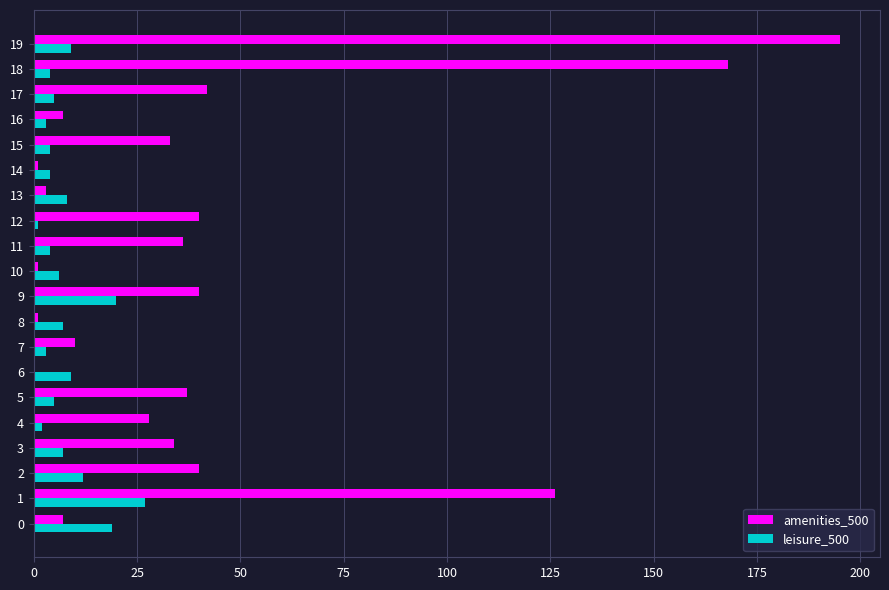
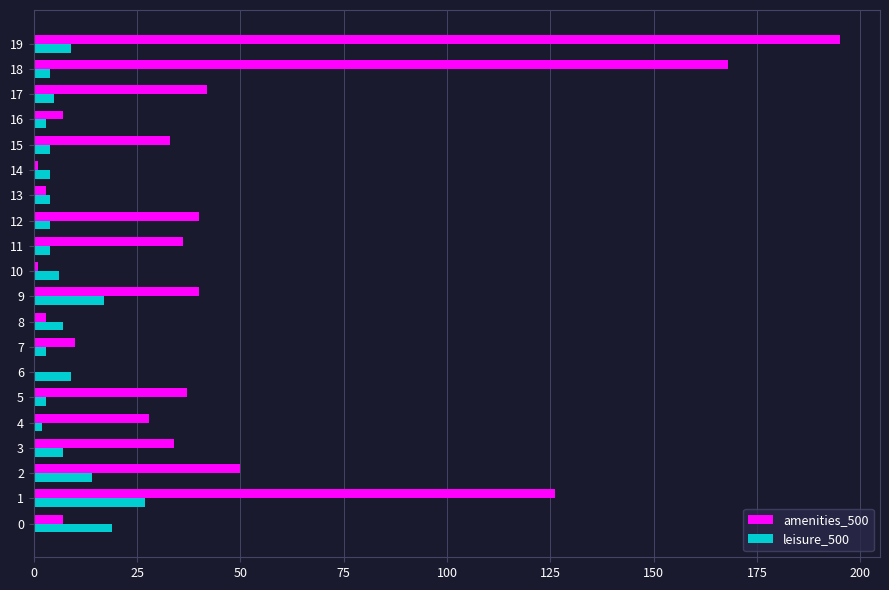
leisure_500, 13: 8 -> 4
leisure_500, 12: 1 -> 4
leisure_500, 9: 20 -> 17
amenities_500, 8: 1 -> 3
leisure_500, 5: 5 -> 3
amenities_500, 2: 40 -> 50
leisure_500, 2: 12 -> 14
